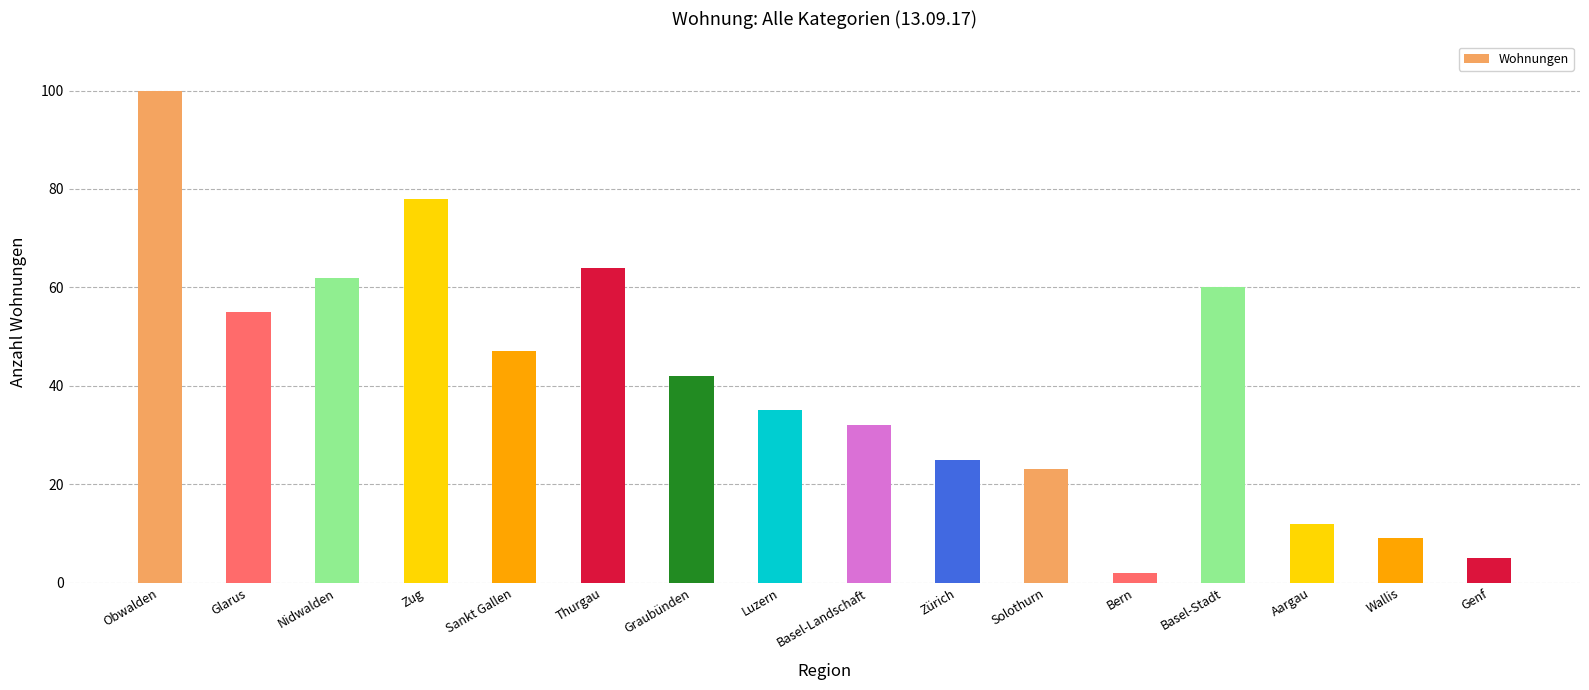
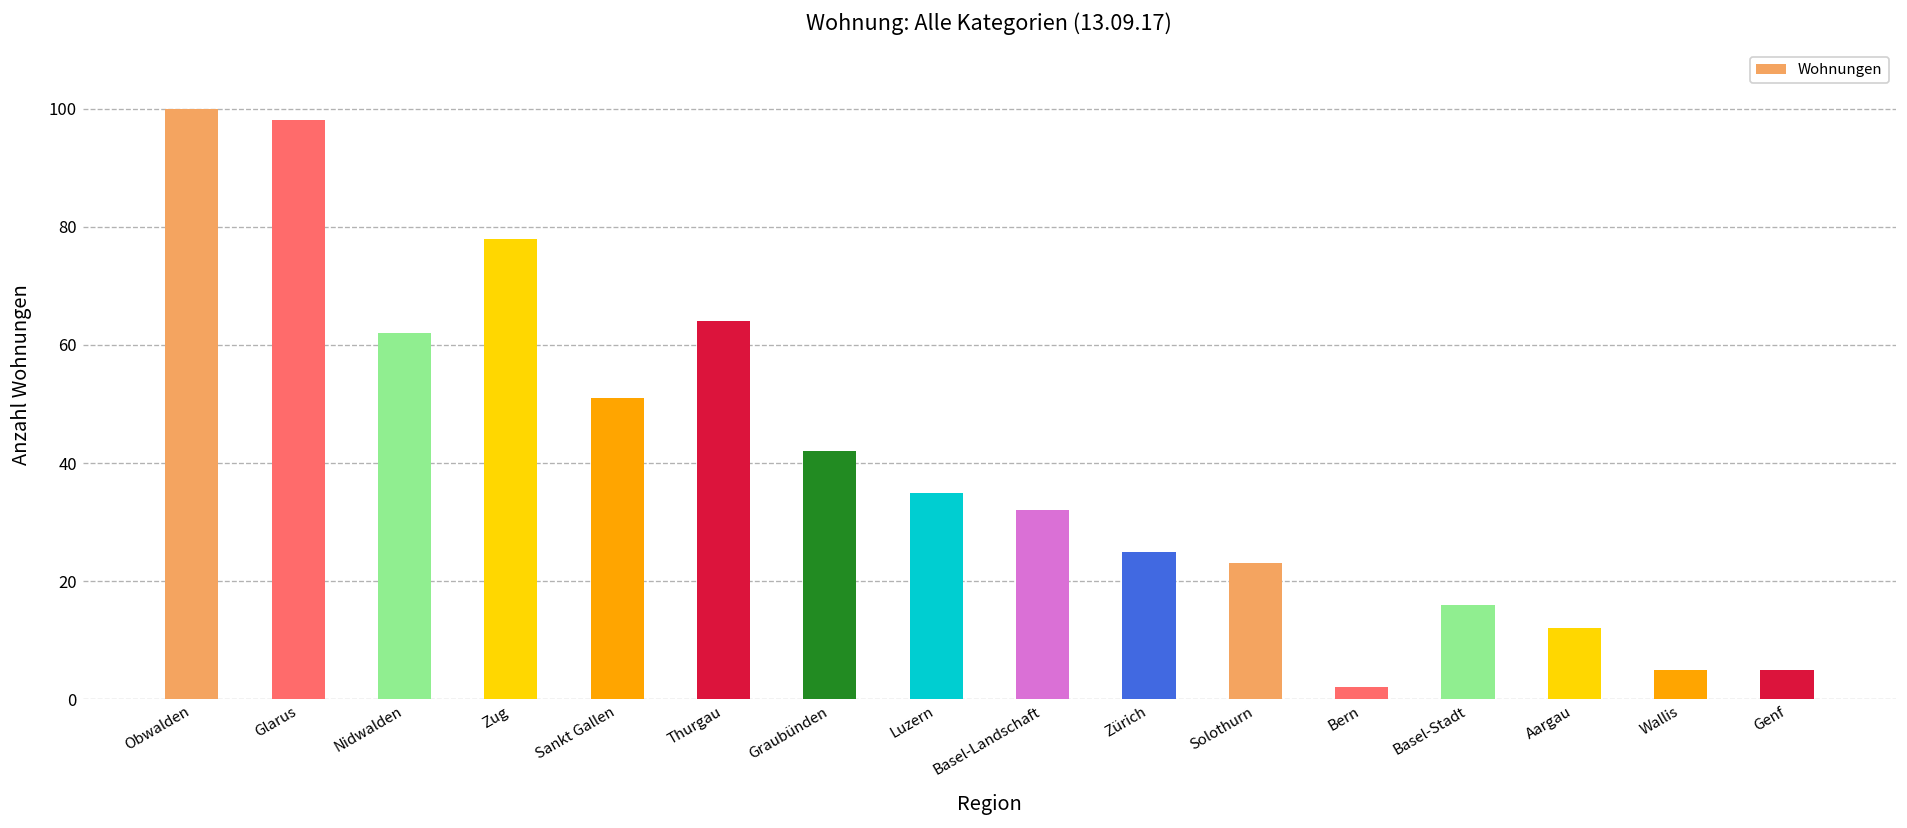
Glarus: 55 -> 98
Sankt Gallen: 47 -> 51
Basel-Stadt: 60 -> 16
Wallis: 9 -> 5
